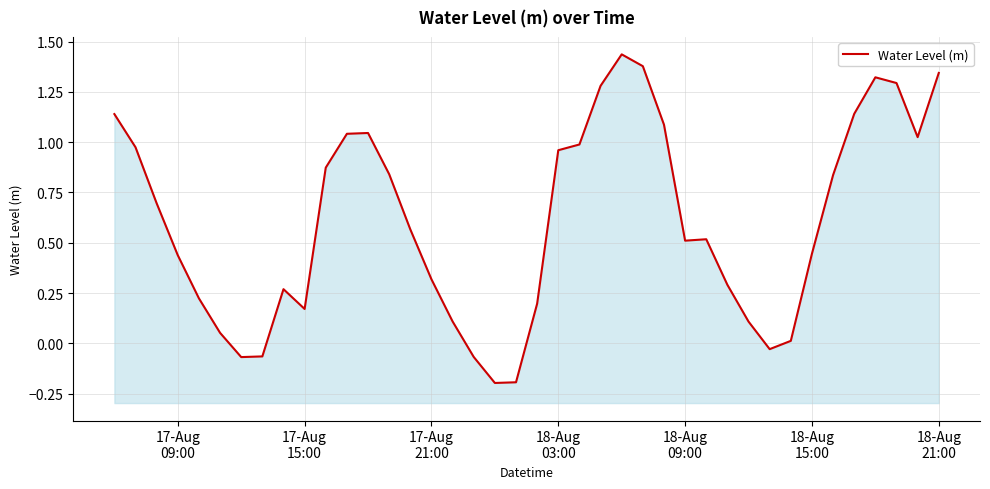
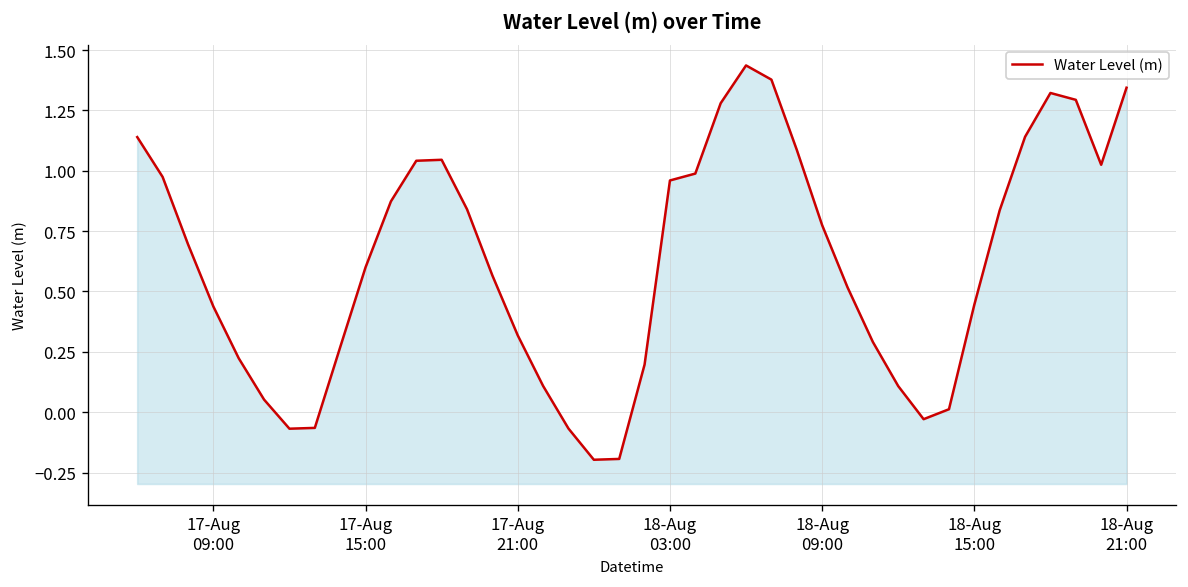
17-Aug 15:00: 0.17 -> 0.60
18-Aug 09:00: 0.51 -> 0.77
